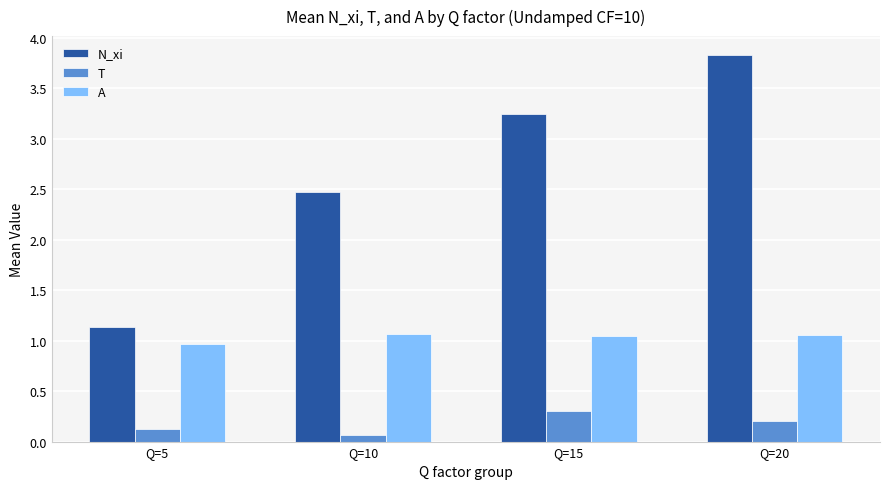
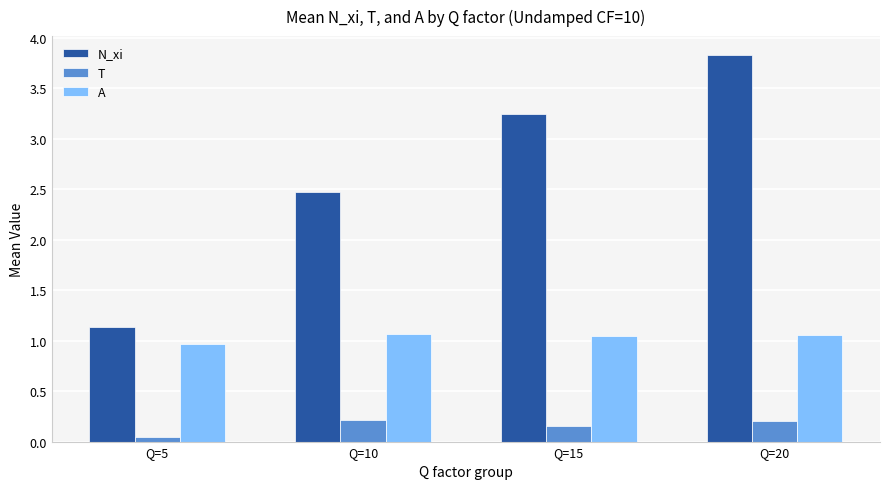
T, Q=5: 0.12 -> 0.04
T, Q=10: 0.07 -> 0.21
T, Q=15: 0.30 -> 0.15
